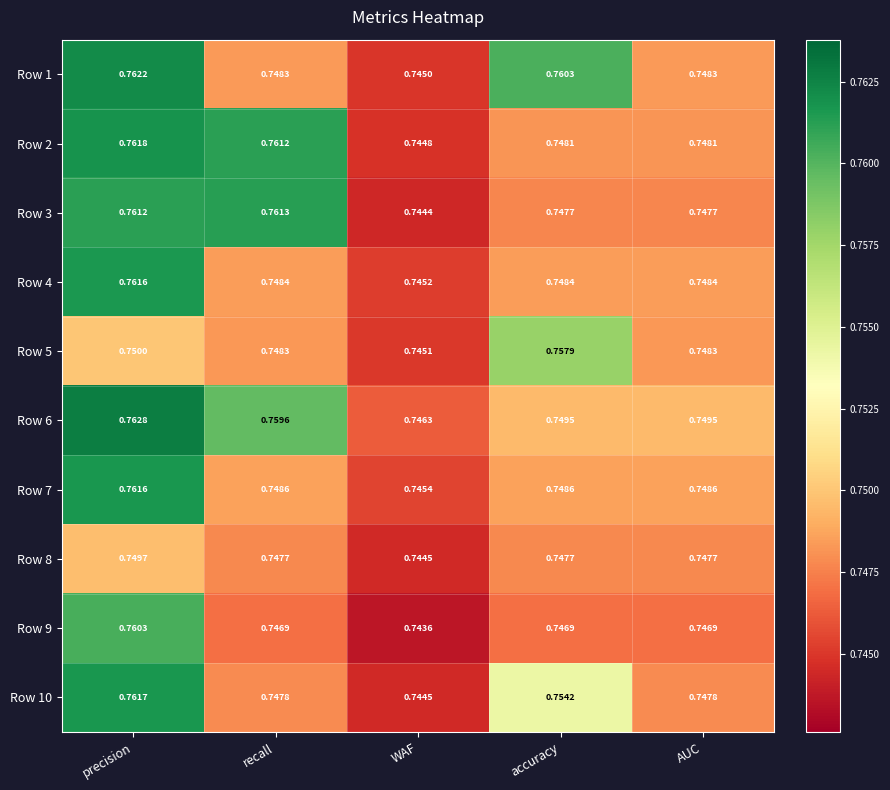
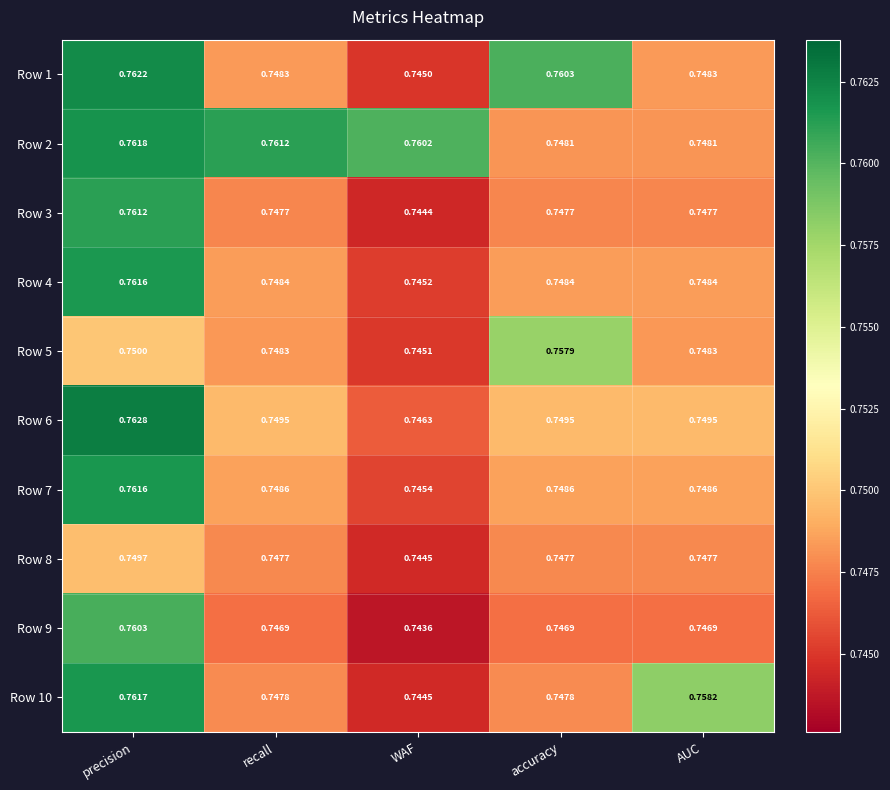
Row 2, WAF: 0.7448 -> 0.7602
Row 3, recall: 0.7613 -> 0.7477
Row 6, recall: 0.7596 -> 0.7495
Row 10, accuracy: 0.7542 -> 0.7478
Row 10, AUC: 0.7478 -> 0.7582
